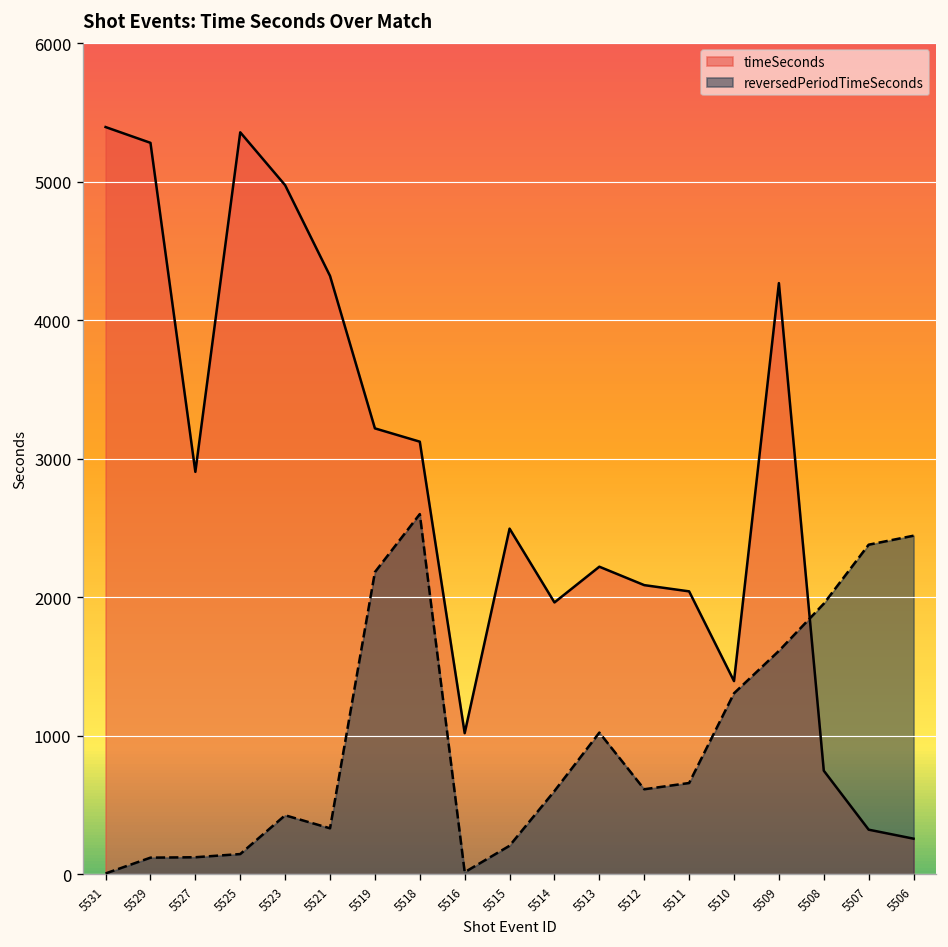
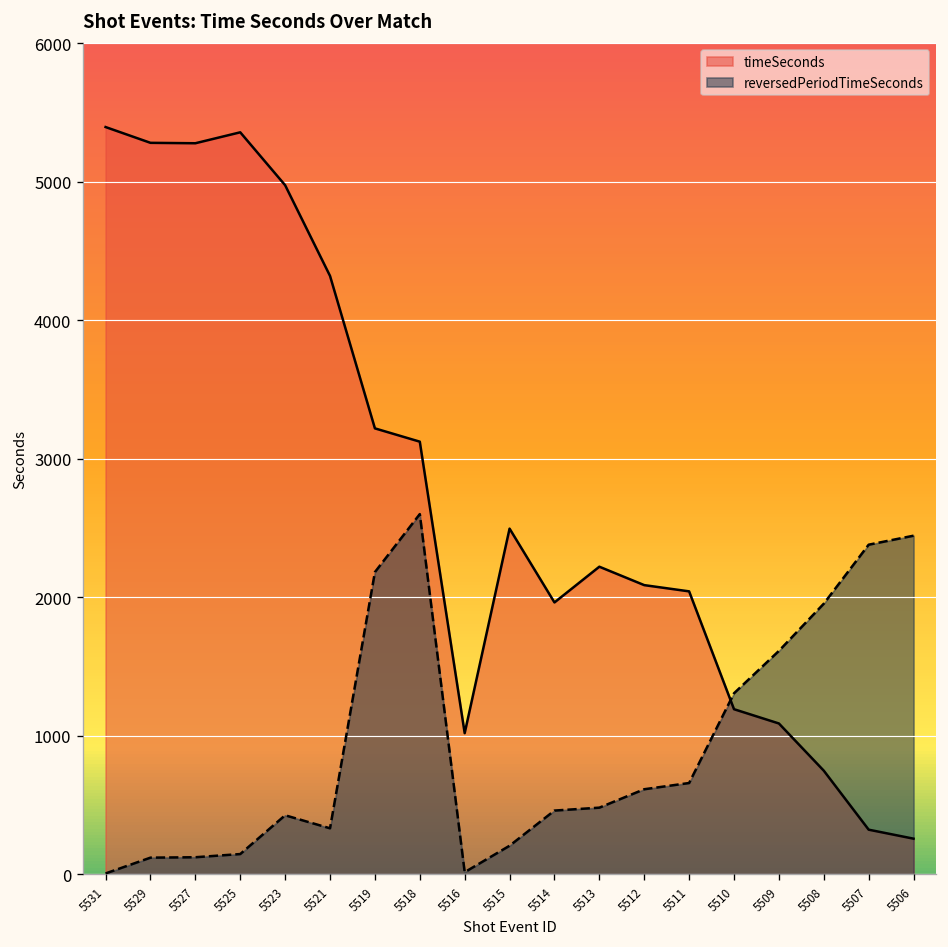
timeSeconds, 5527: 2910 -> 5280
reversedPeriodTimeSeconds, 5514: 600 -> 460
reversedPeriodTimeSeconds, 5513: 1020 -> 480
timeSeconds, 5510: 1390 -> 1190
timeSeconds, 5509: 4270 -> 1090
